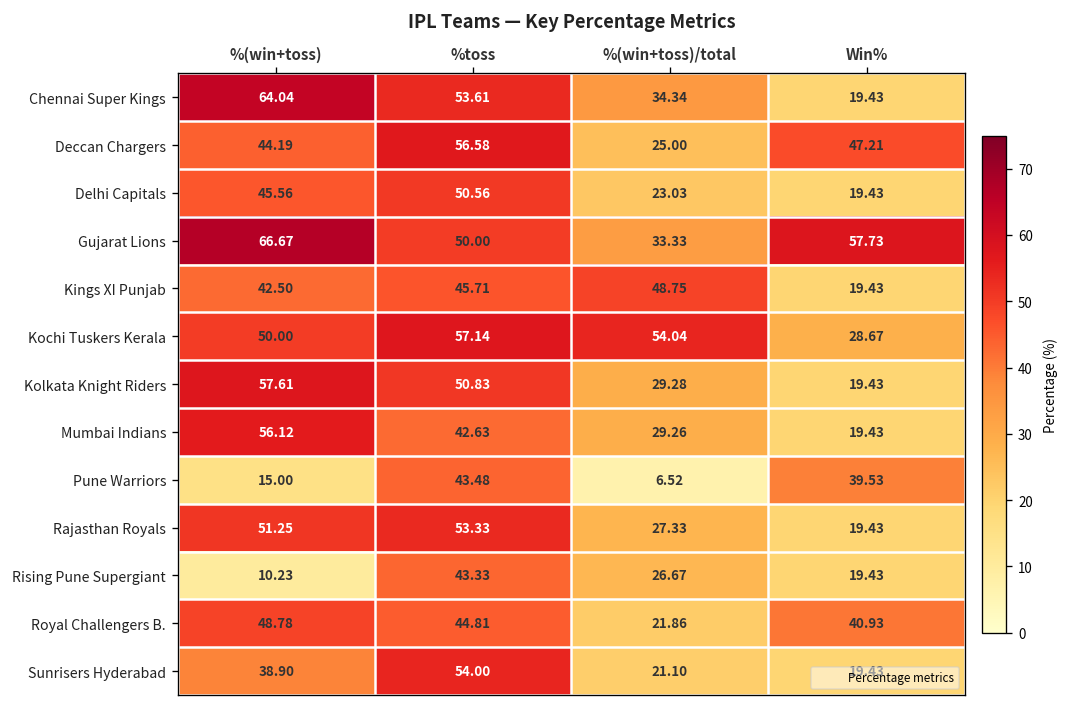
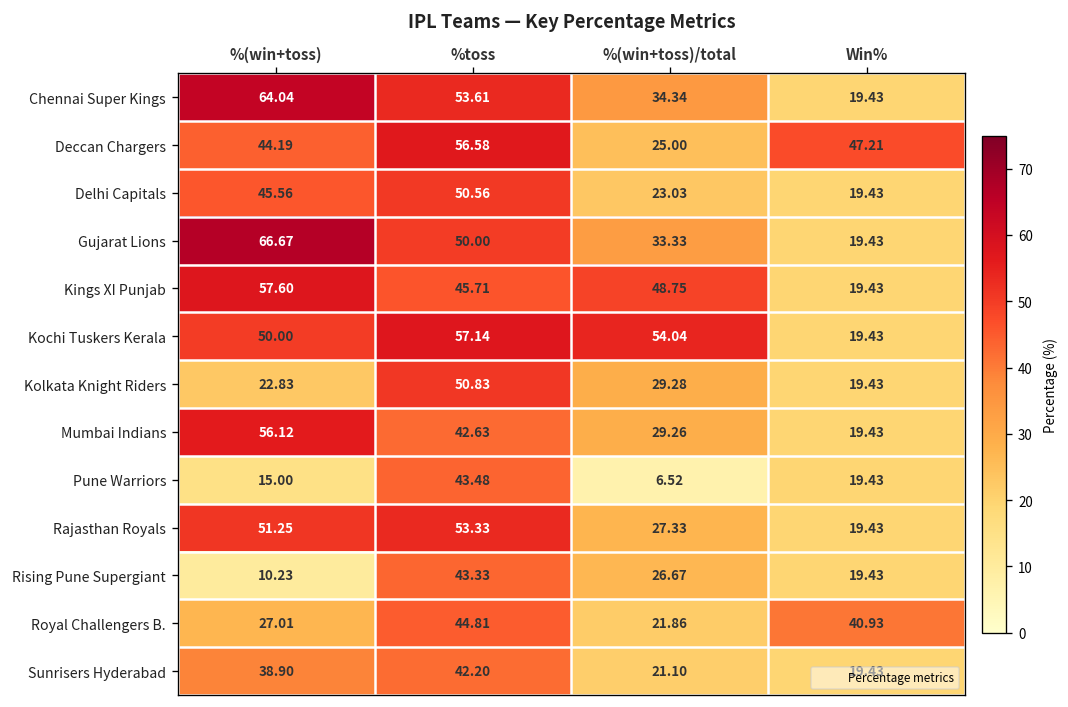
Gujarat Lions, Win%: 57.73 -> 19.43
Kings XI Punjab, %(win+toss): 42.50 -> 57.60
Kochi Tuskers Kerala, Win%: 28.67 -> 19.43
Kolkata Knight Riders, %(win+toss): 57.61 -> 22.83
Pune Warriors, Win%: 39.53 -> 19.43
Royal Challengers B., %(win+toss): 48.78 -> 27.01
Sunrisers Hyderabad, %toss: 54.00 -> 42.20
